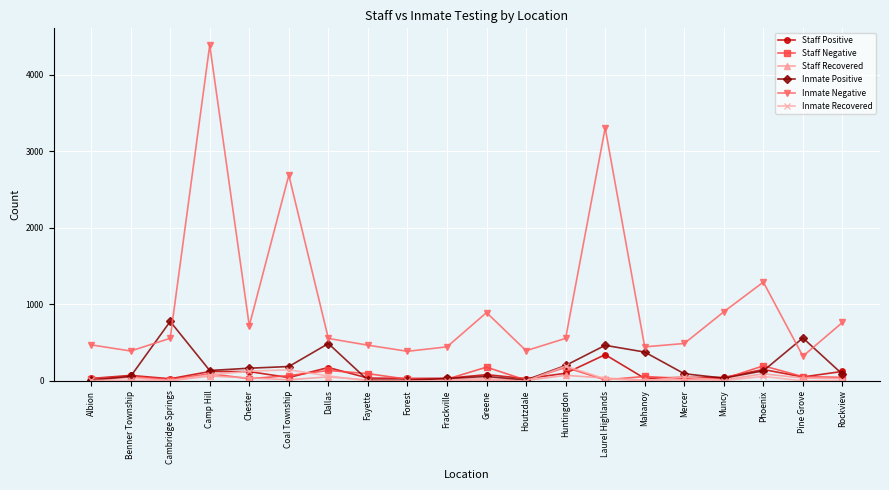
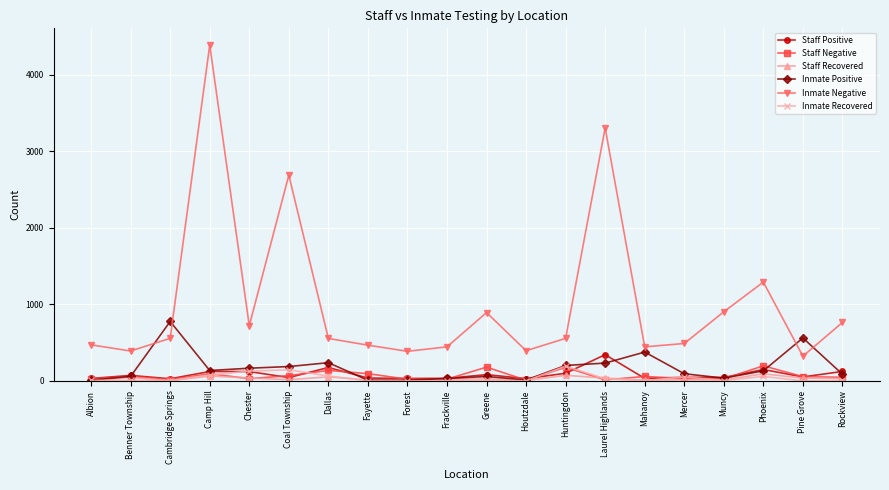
Inmate Positive, Dallas: 500 -> 200
Inmate Positive, Laurel Highlands: 500 -> 200
